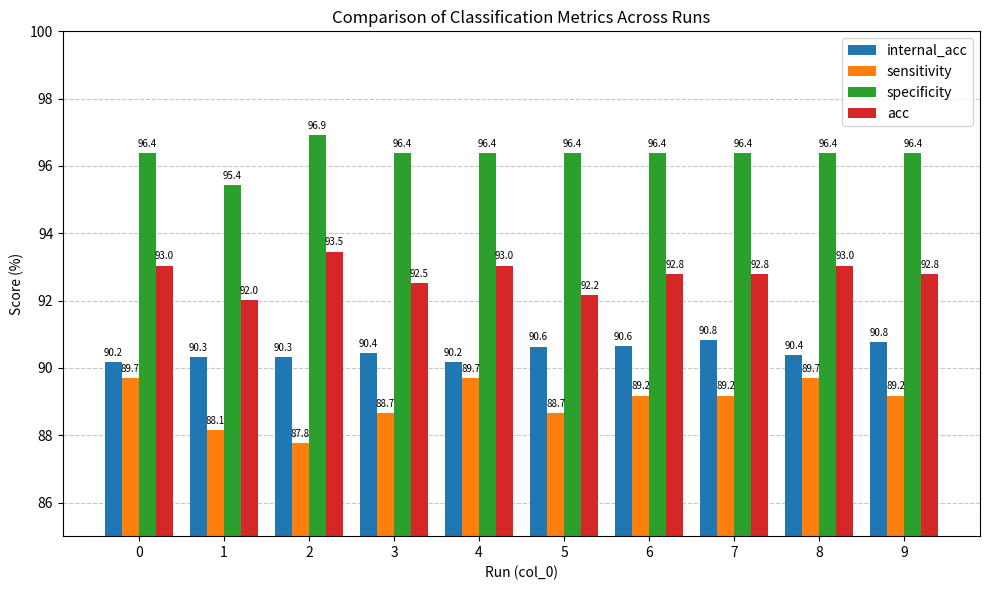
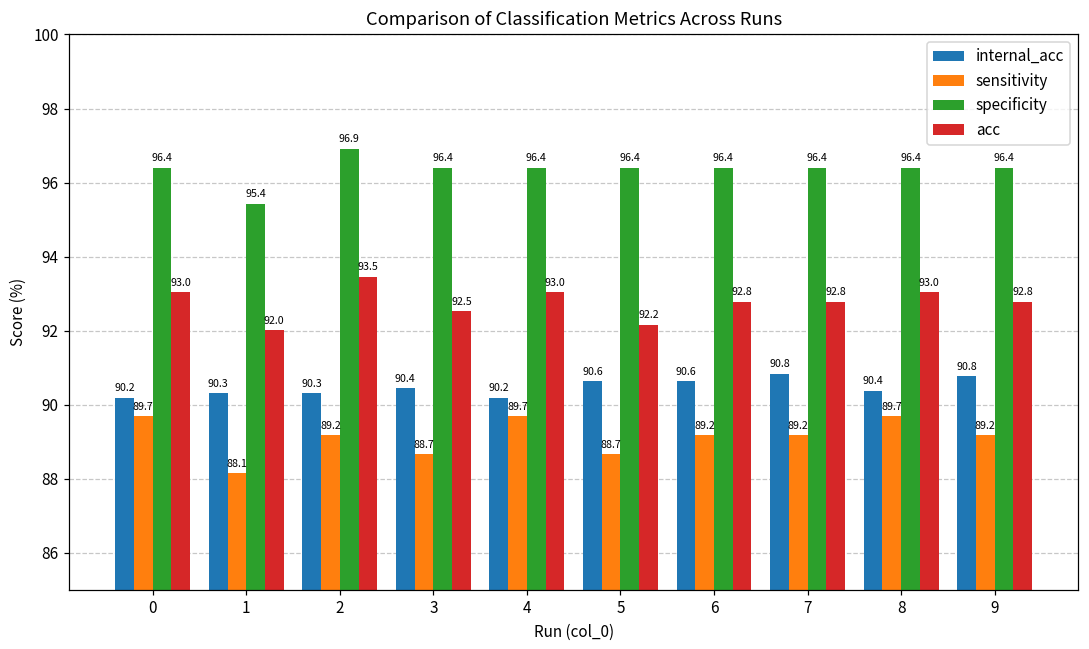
sensitivity, 2: 87.8 -> 89.2
